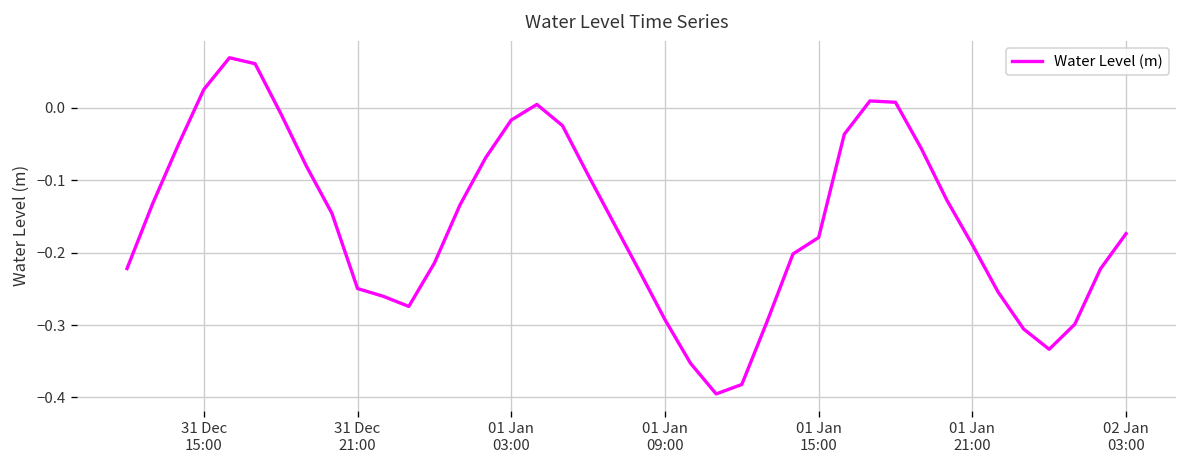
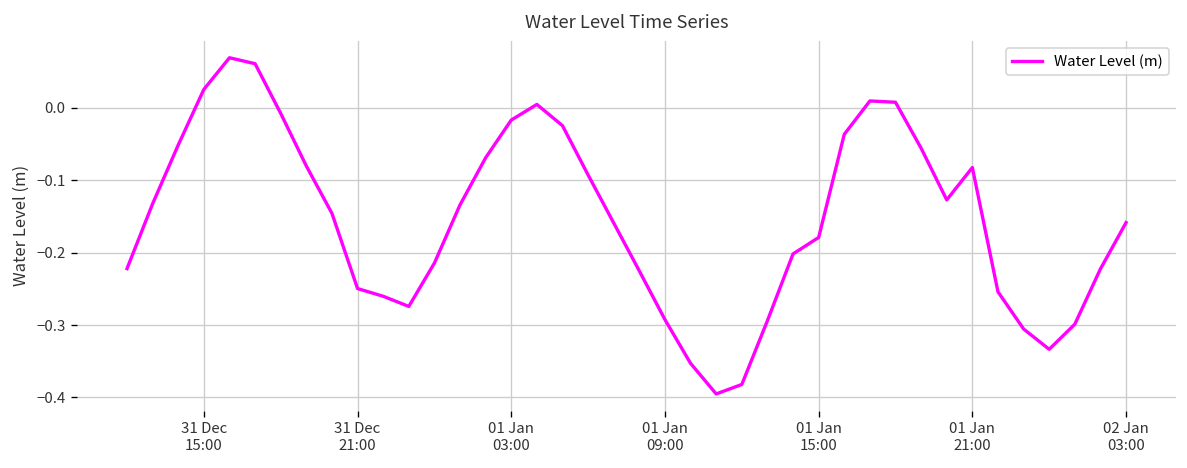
01 Jan 21:00: -0.19 -> -0.08
02 Jan 03:00: -0.17 -> -0.16
